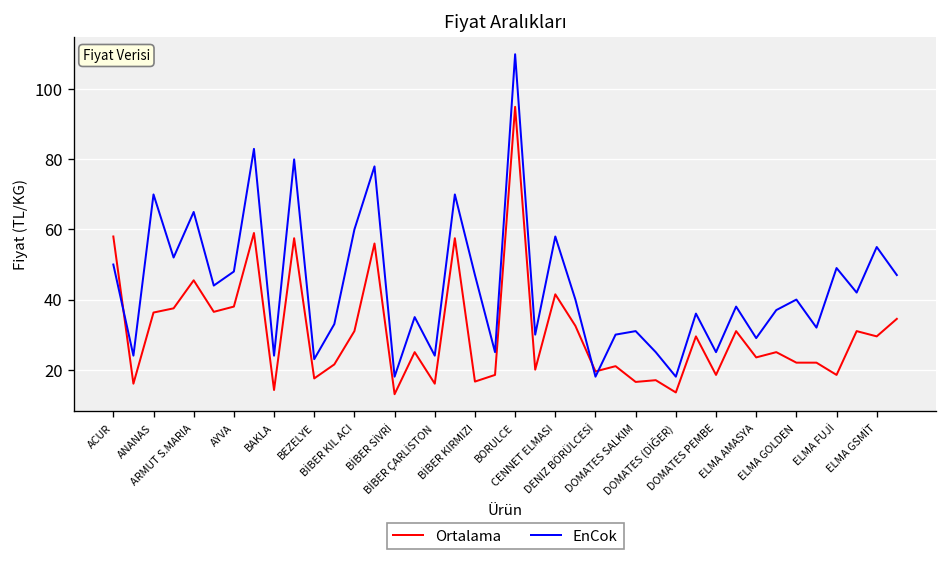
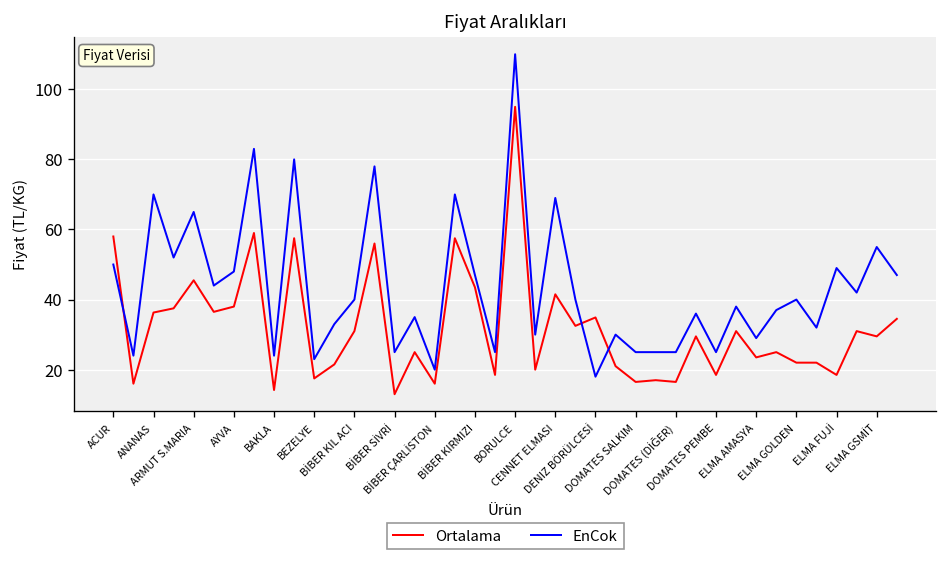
EnCok, BİBER KIL ACI: 60 -> 40
EnCok, BİBER SİVRİ: 18 -> 25
EnCok, BİBER ÇARLİSTON: 24 -> 20
Ortalama, BİBER KIRMIZI: 17 -> 44
EnCok, CENNET ELMASI: 58 -> 69
Ortalama, DENIZ BÖRÜLCESİ: 20 -> 35
EnCok, DOMATES SALKIM: 31 -> 25
Ortalama, DOMATES (DİĞER): 14 -> 17
EnCok, DOMATES (DİĞER): 18 -> 25
